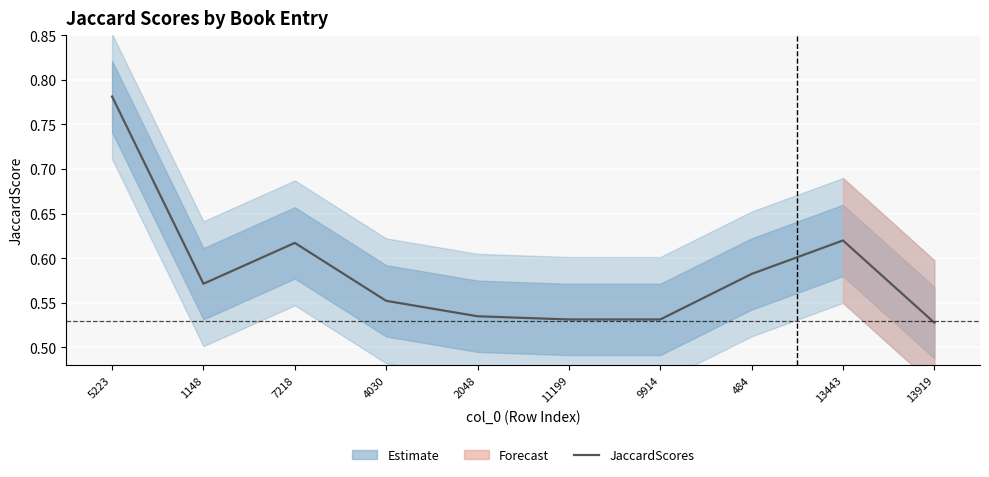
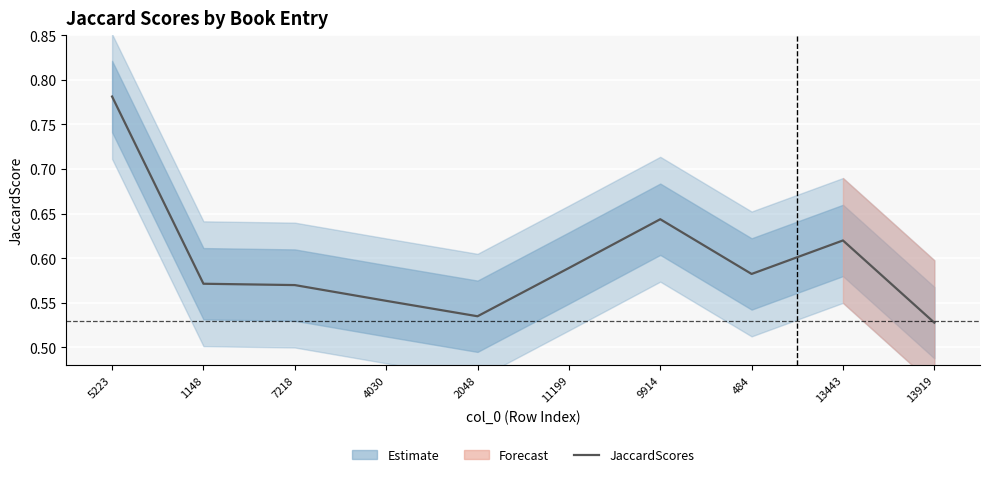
JaccardScores, 7218: 0.62 -> 0.57
JaccardScores, 11199: 0.53 -> 0.59
JaccardScores, 9914: 0.53 -> 0.64
